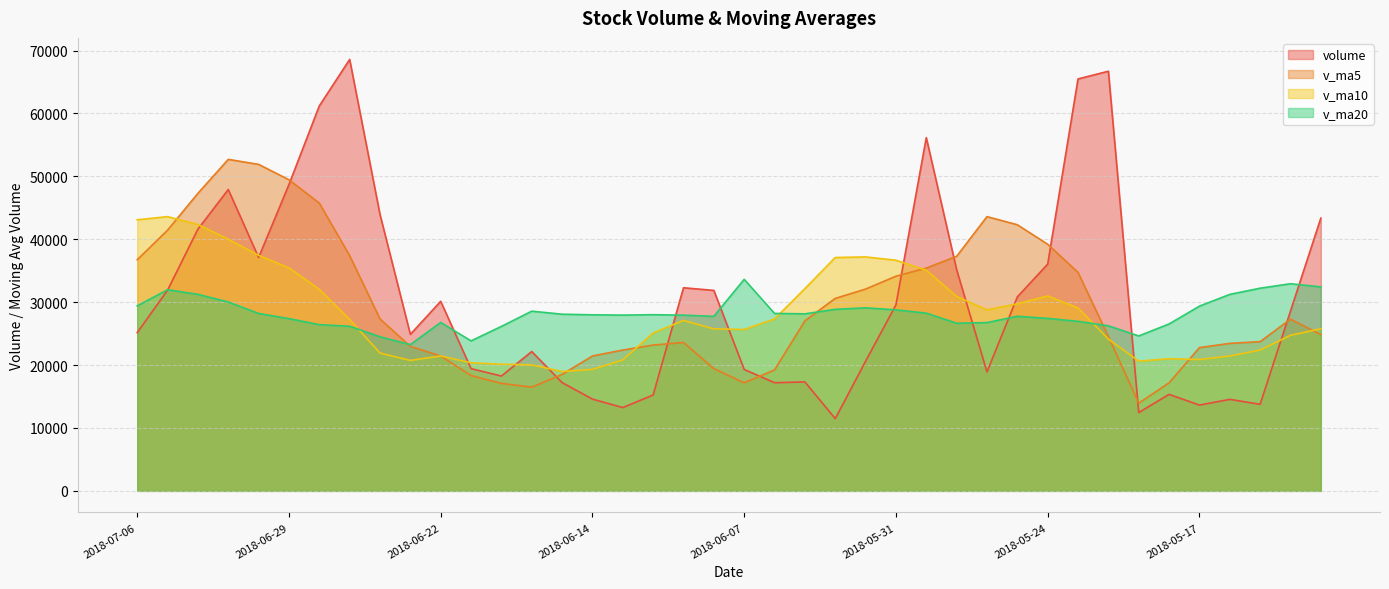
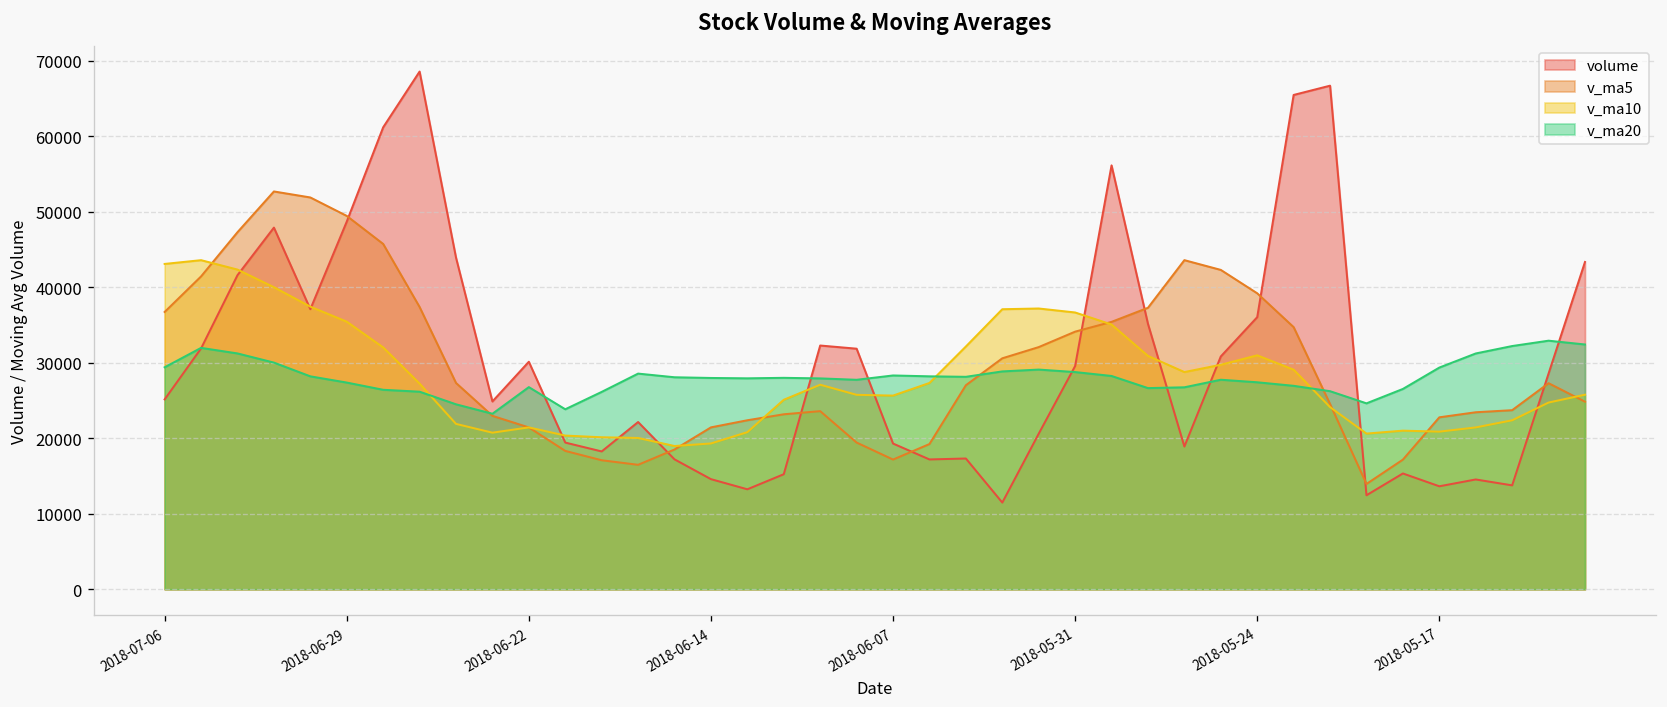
v_ma20, 2018-06-07: 34000 -> 28000
